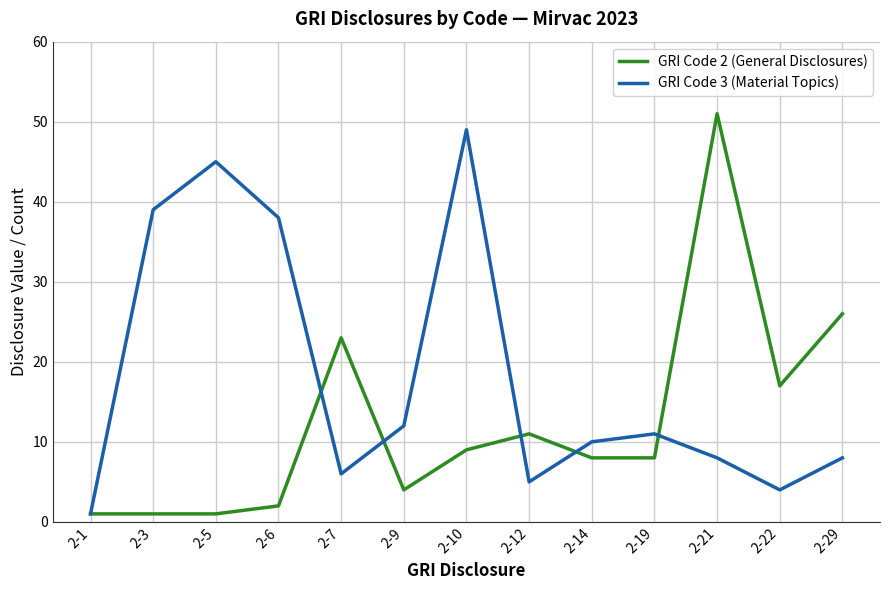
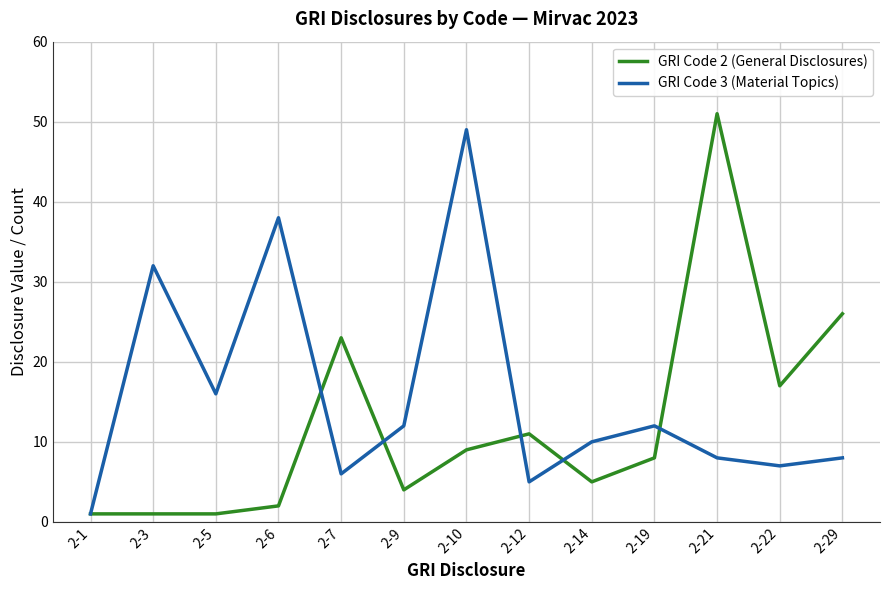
GRI Code 3 (Material Topics), 2-3: 39 -> 32
GRI Code 3 (Material Topics), 2-5: 45 -> 16
GRI Code 2 (General Disclosures), 2-14: 8 -> 5
GRI Code 3 (Material Topics), 2-19: 11 -> 12
GRI Code 3 (Material Topics), 2-22: 4 -> 7
